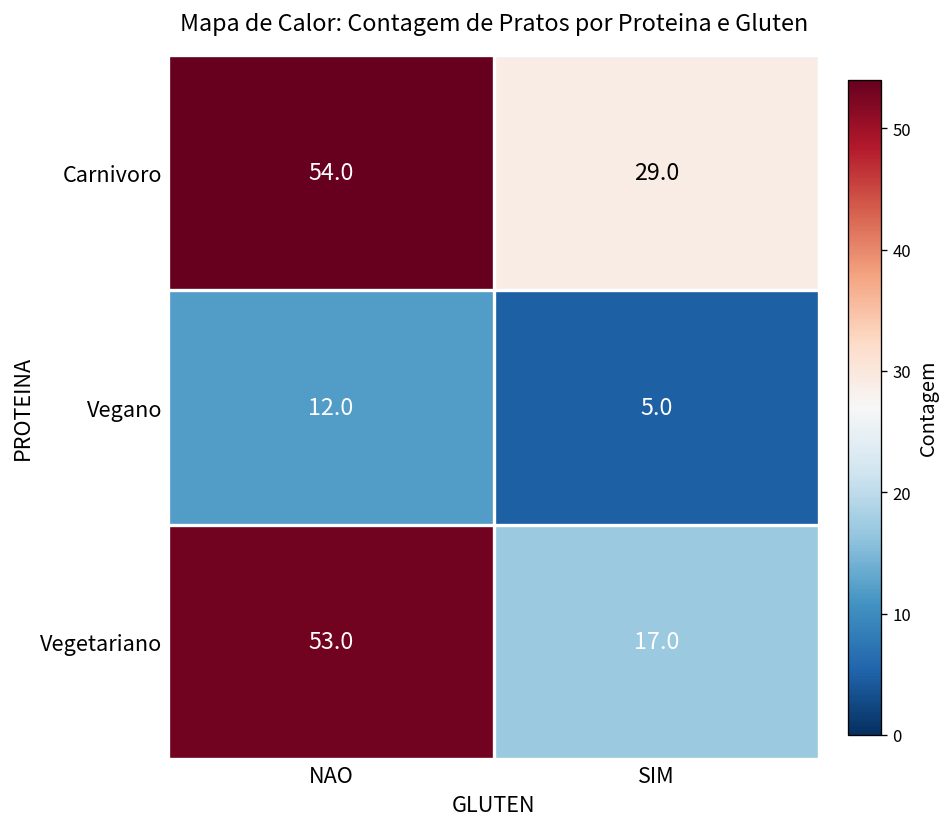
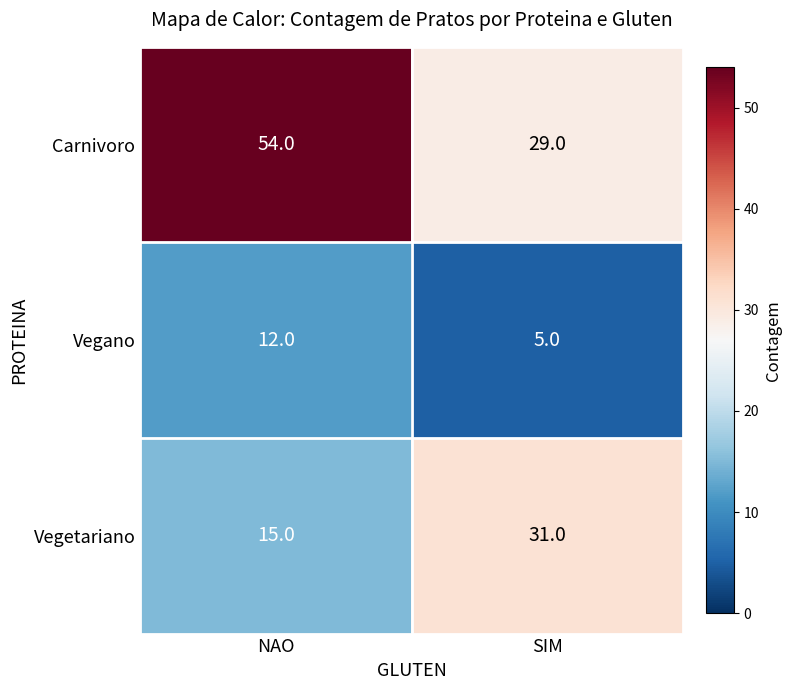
Vegetariano, NAO: 53.0 -> 15.0
Vegetariano, SIM: 17.0 -> 31.0
